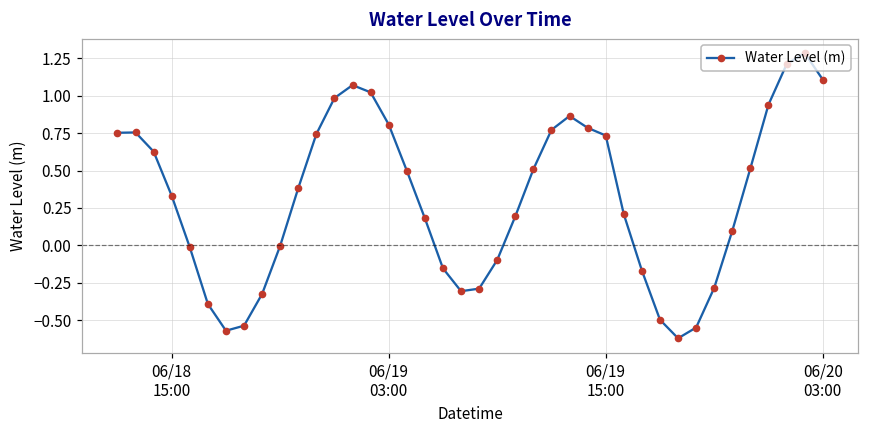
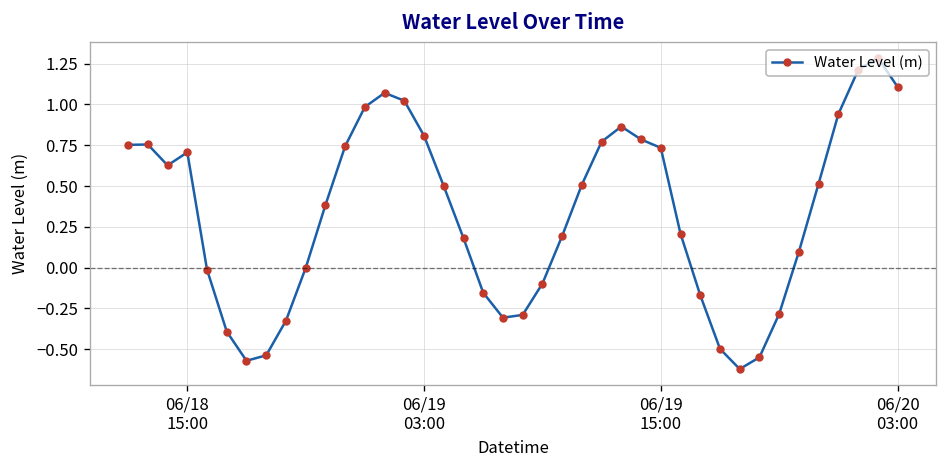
06/18 15:00: 0.33 -> 0.71
